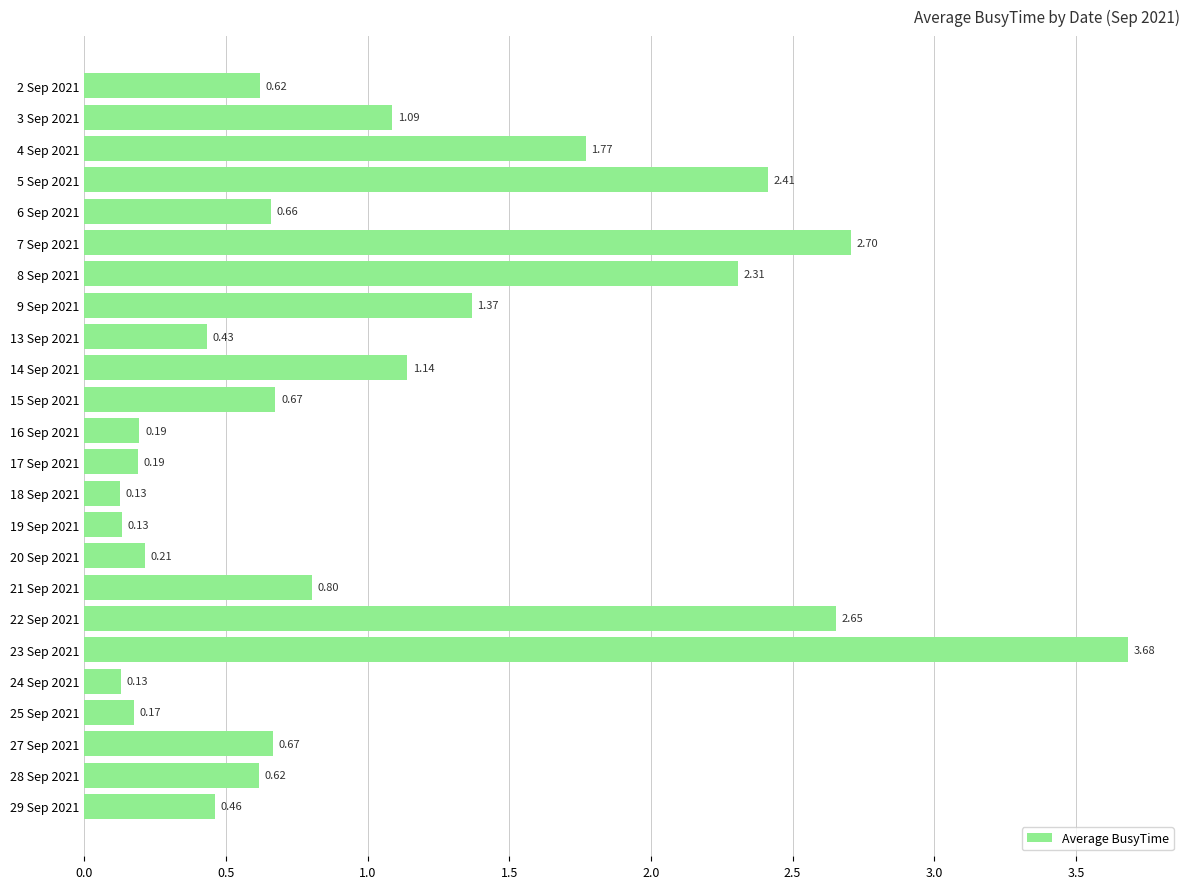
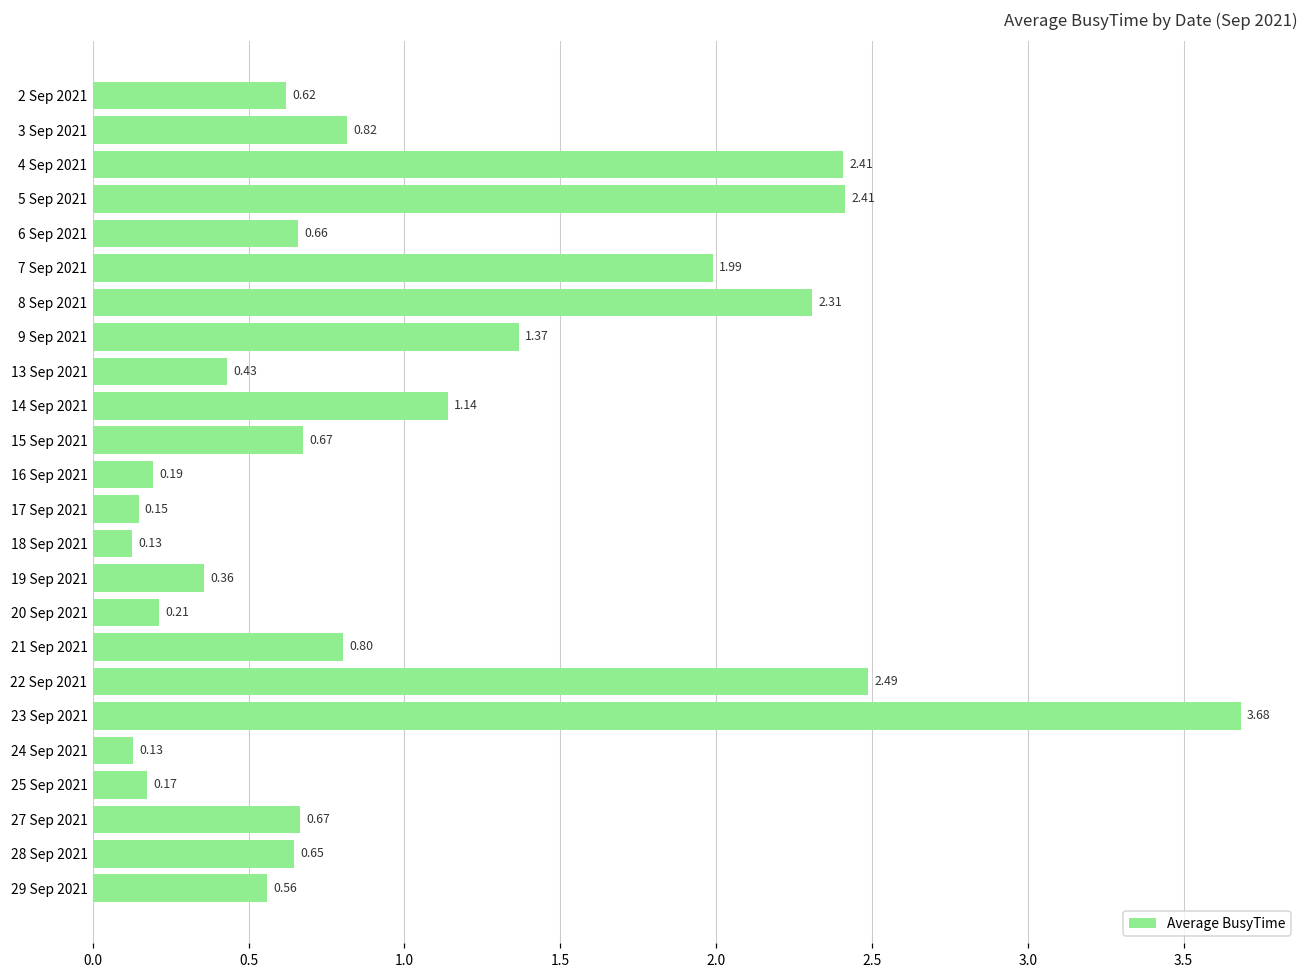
3 Sep 2021: 1.09 -> 0.82
4 Sep 2021: 1.77 -> 2.41
7 Sep 2021: 2.70 -> 1.99
17 Sep 2021: 0.19 -> 0.15
19 Sep 2021: 0.13 -> 0.36
22 Sep 2021: 2.65 -> 2.49
28 Sep 2021: 0.62 -> 0.65
29 Sep 2021: 0.46 -> 0.56
